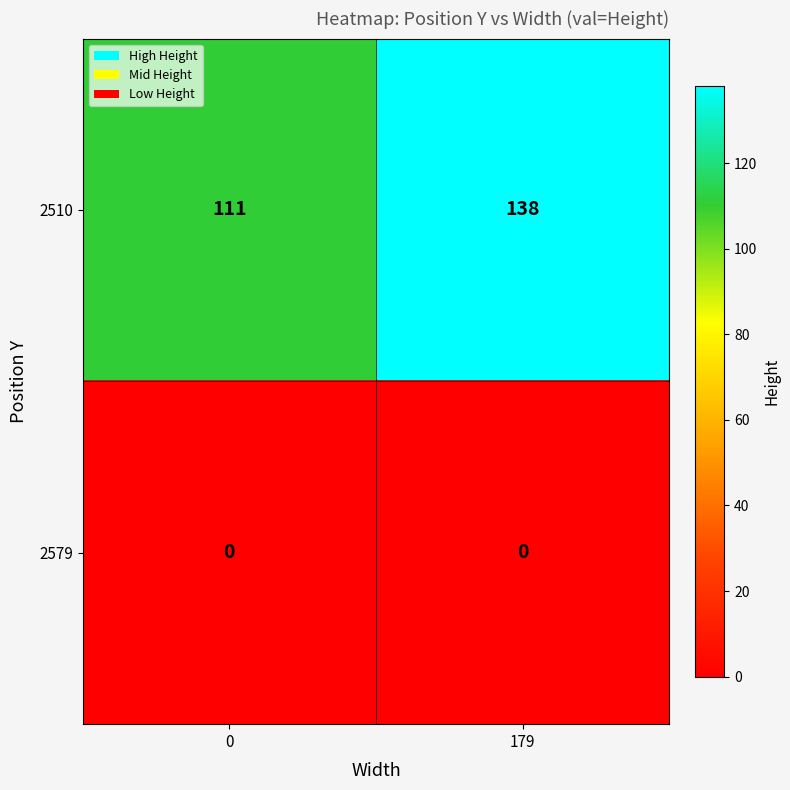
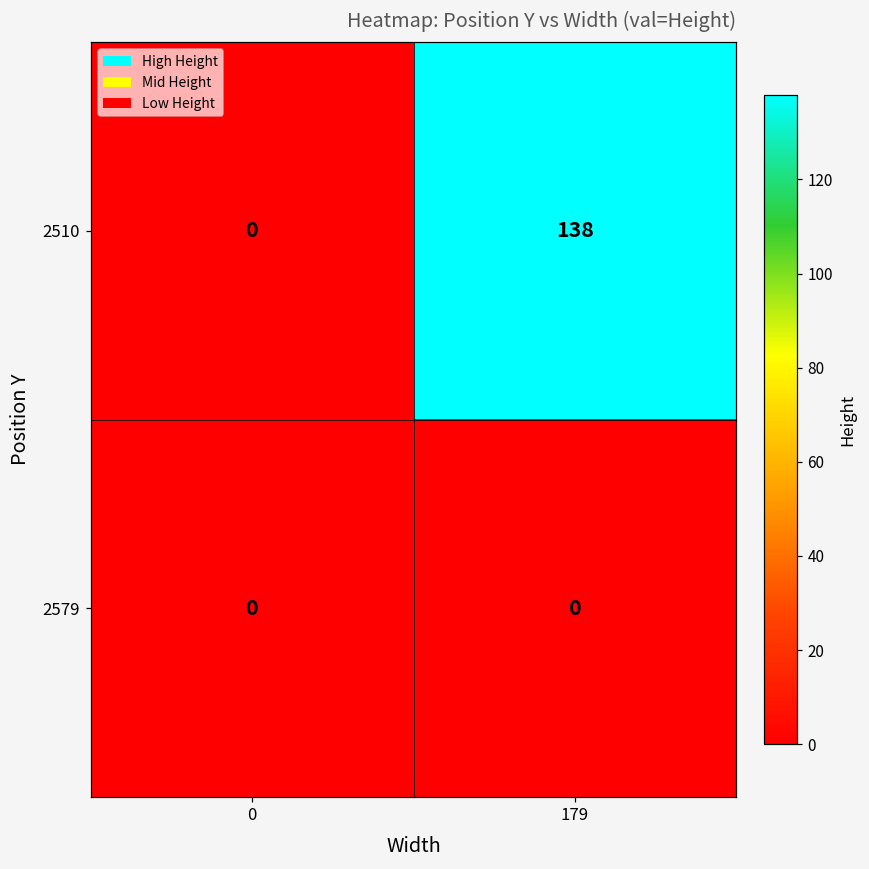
2510, 0: 111 -> 0
